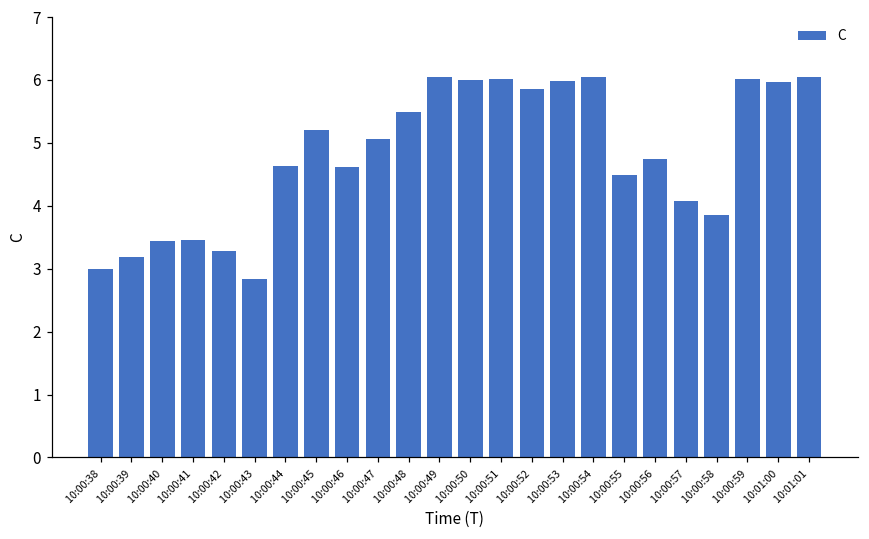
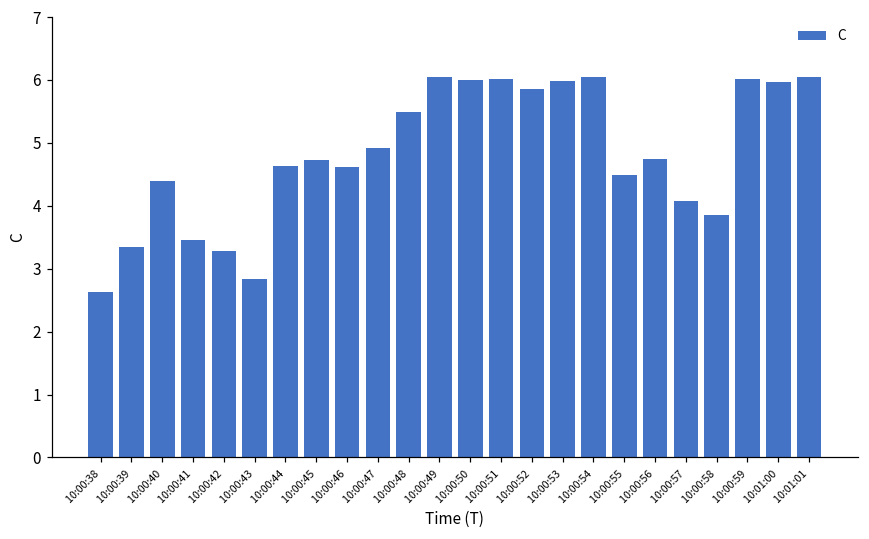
10:00:38: 3.0 -> 2.6
10:00:39: 3.2 -> 3.3
10:00:40: 3.4 -> 4.4
10:00:45: 5.2 -> 4.7
10:00:47: 5.1 -> 4.9
